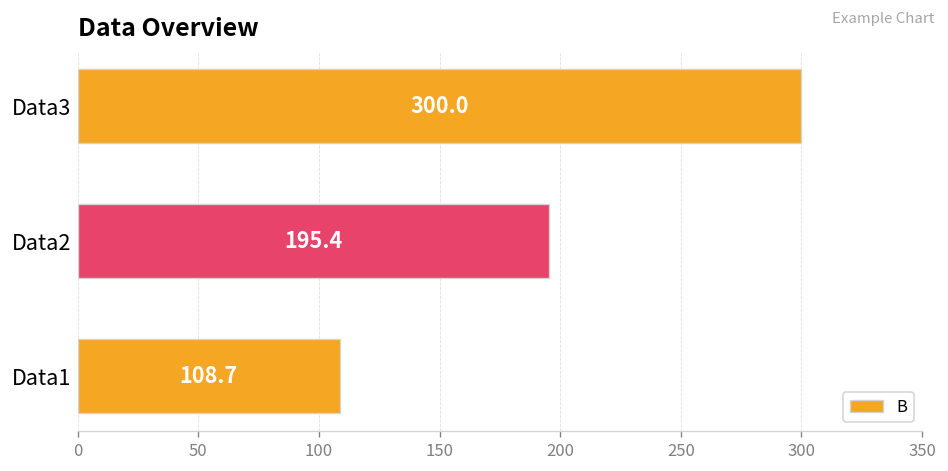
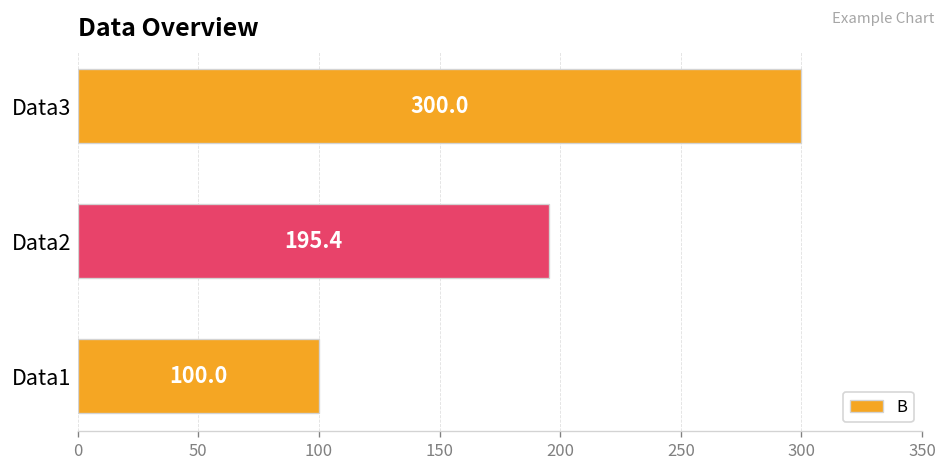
Data1: 108.7 -> 100.0
